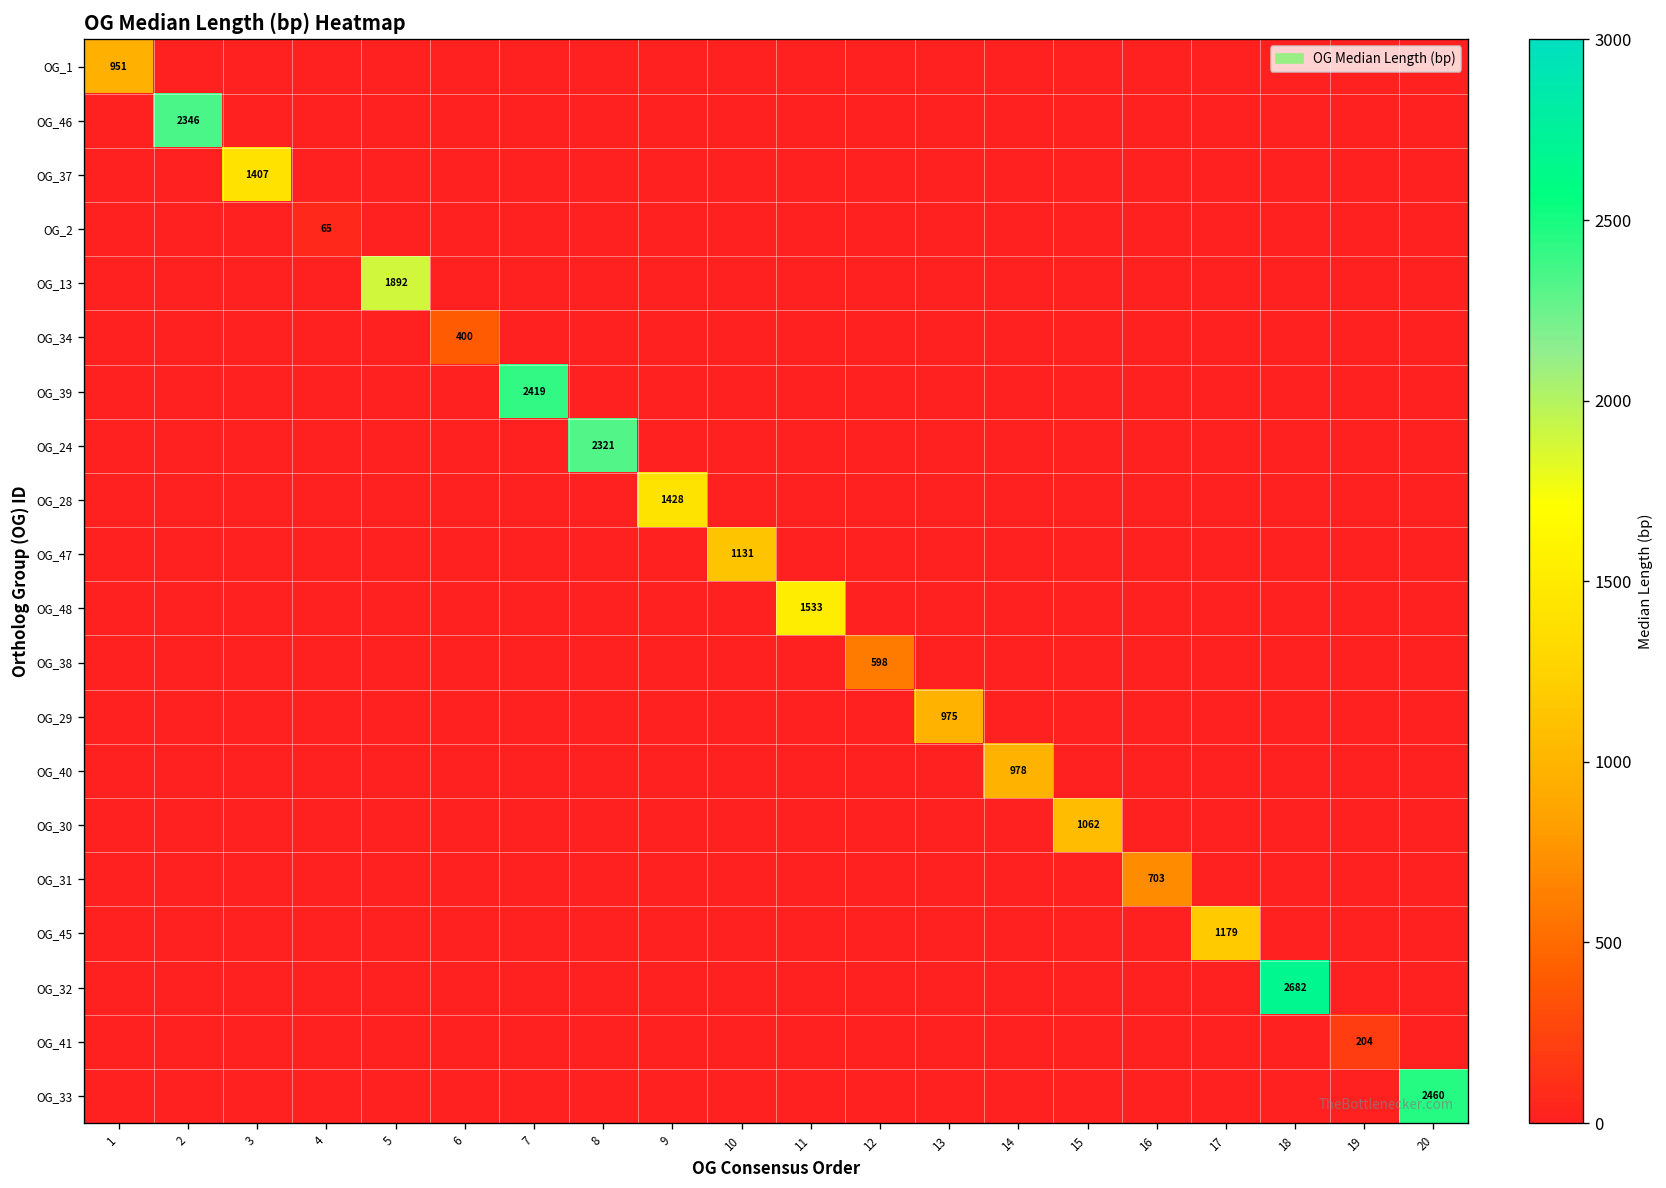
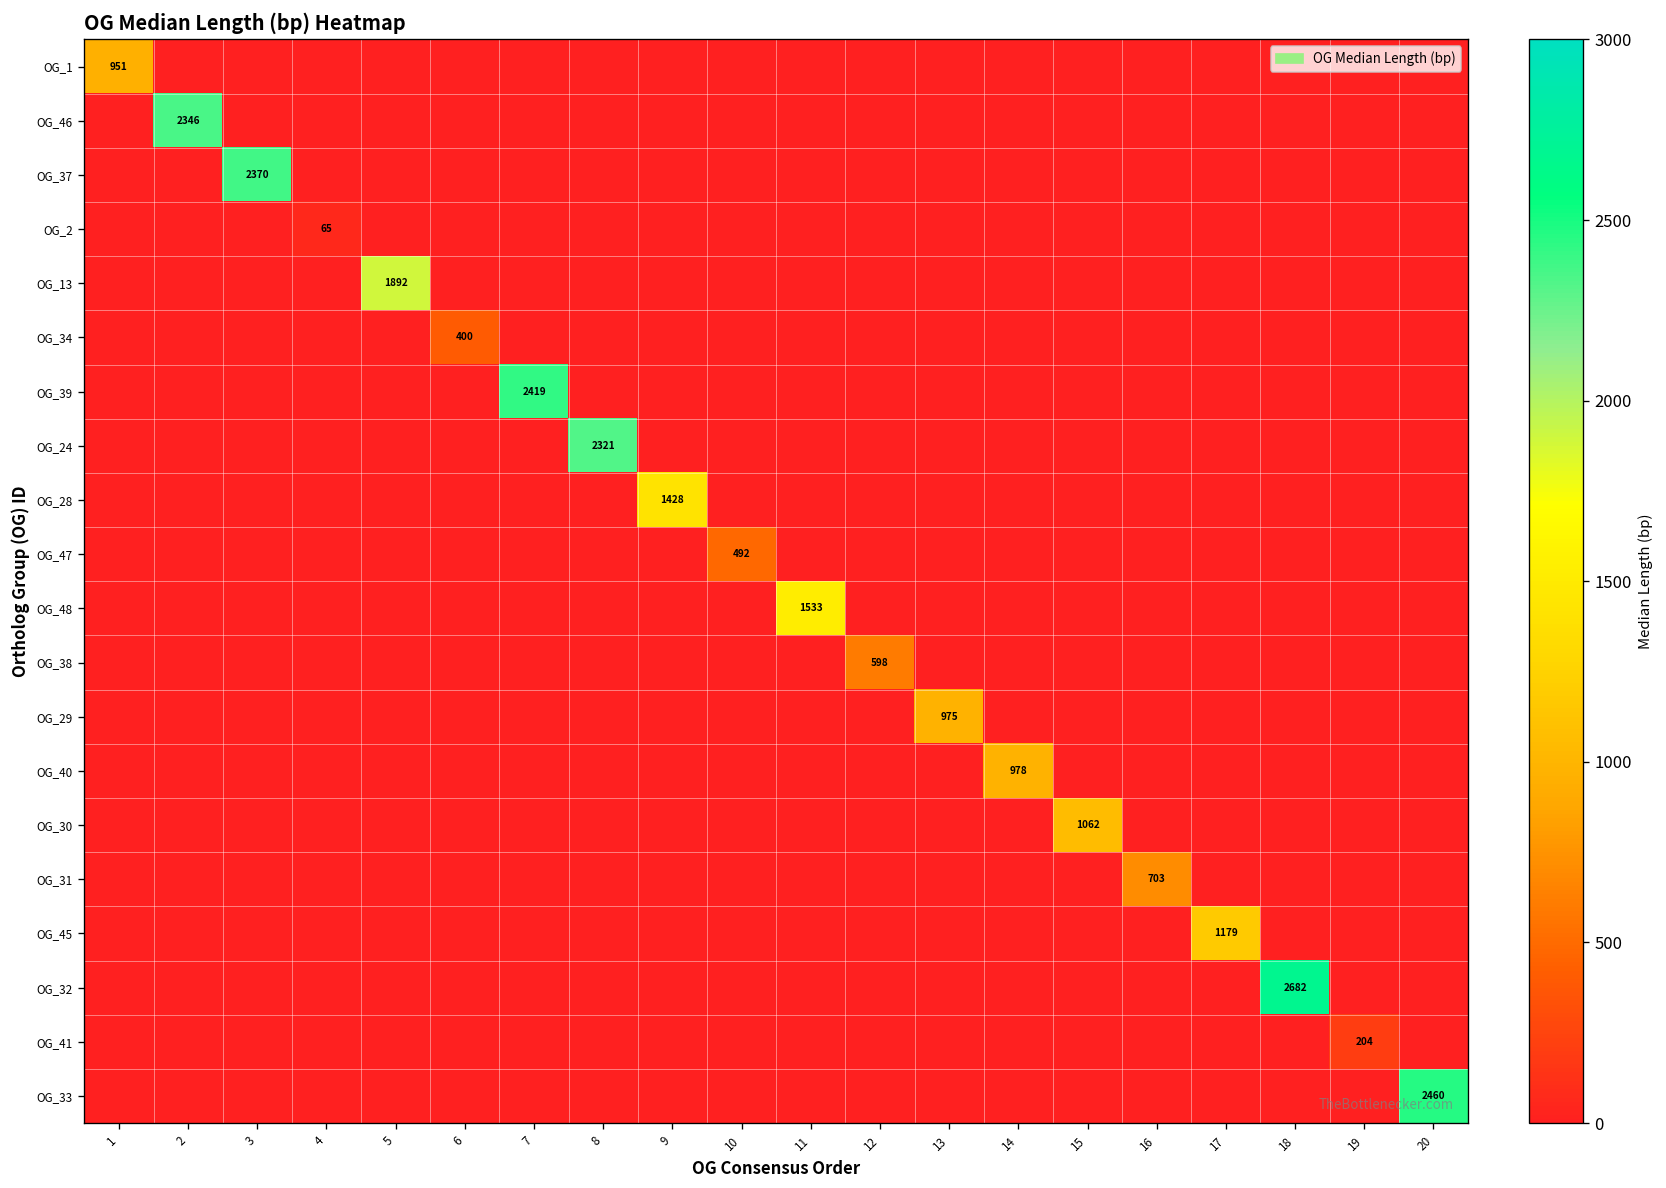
OG_37, 3: 1407 -> 2370
OG_47, 10: 1131 -> 492
